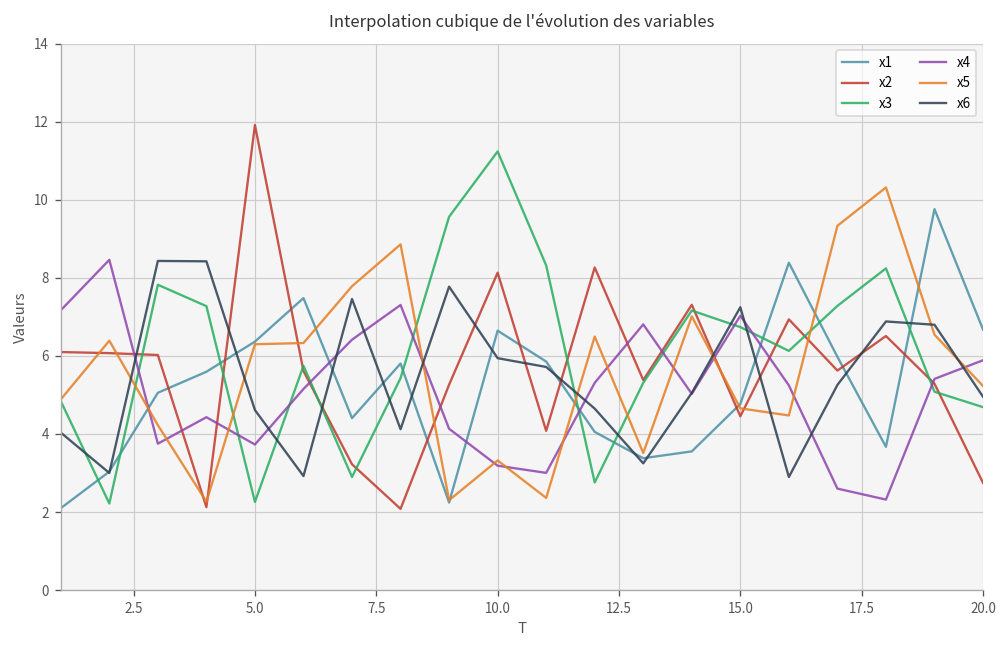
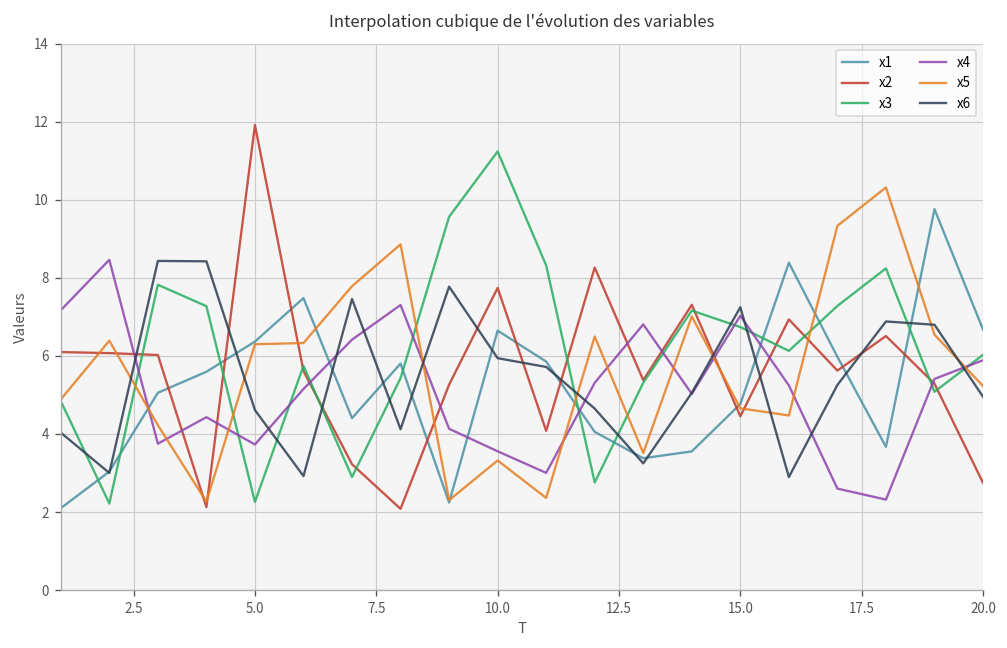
x2, 10.0: 8.1 -> 7.7
x4, 10.0: 3.2 -> 3.6
x3, 20.0: 4.7 -> 6.0
